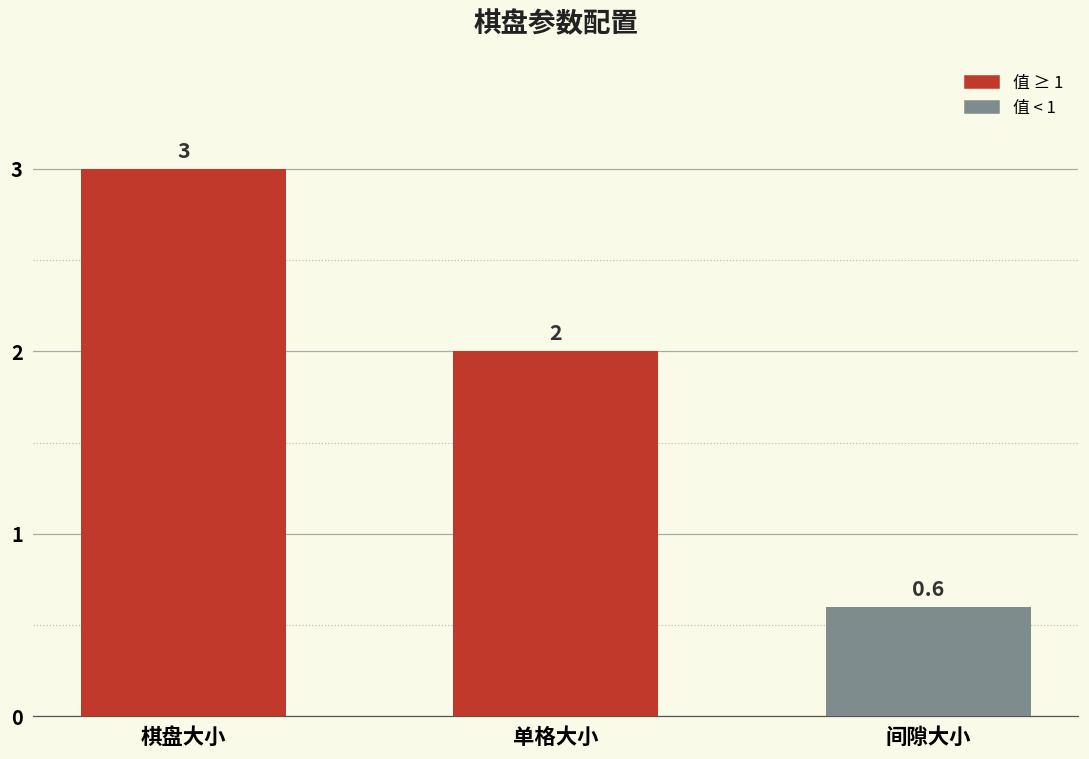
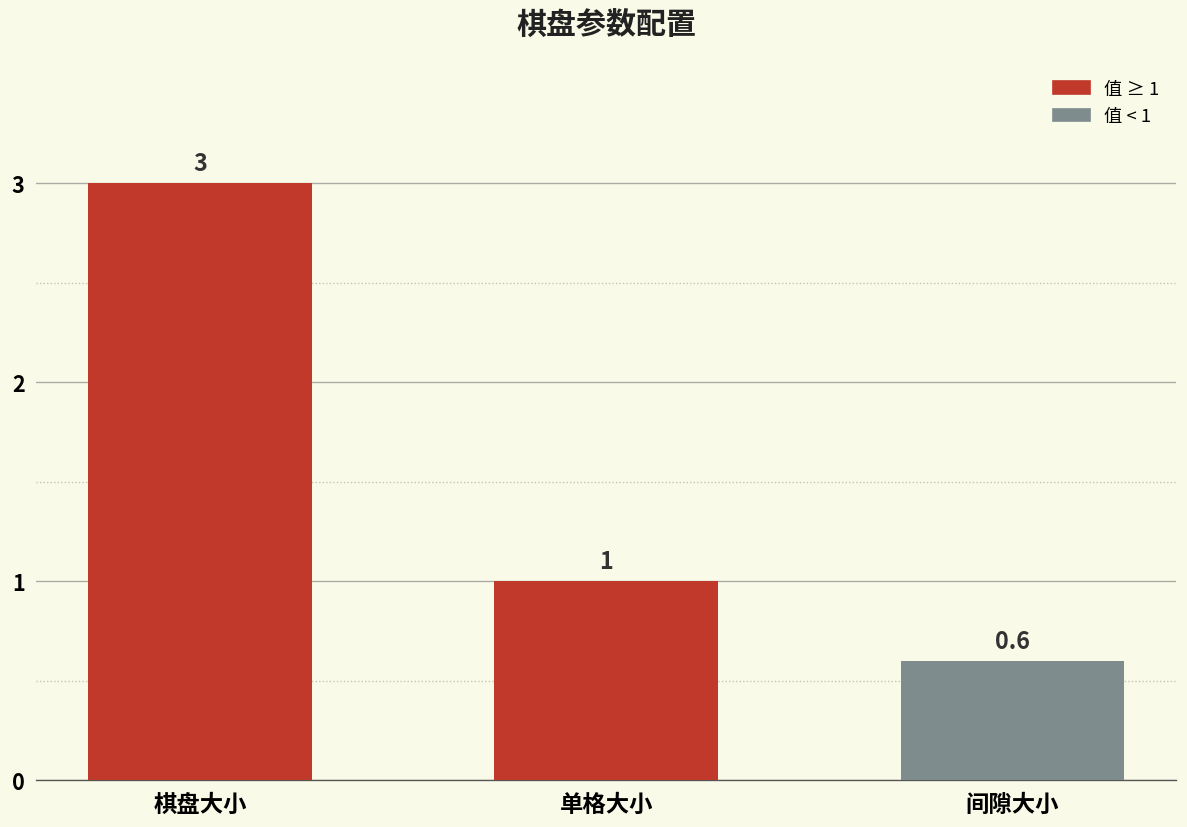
单格大小: 2 -> 1
